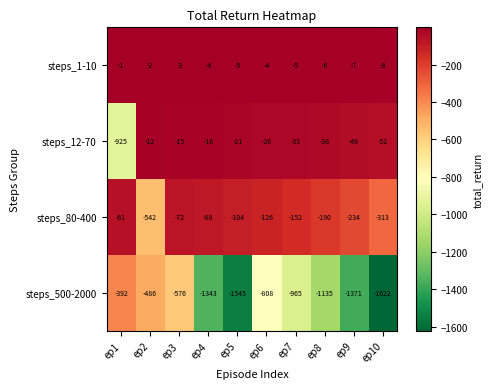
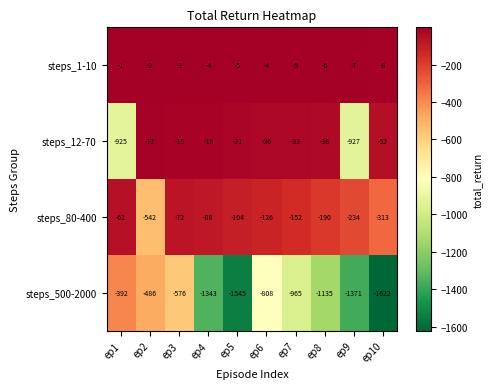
steps_12-70, ep9: -49 -> -927
